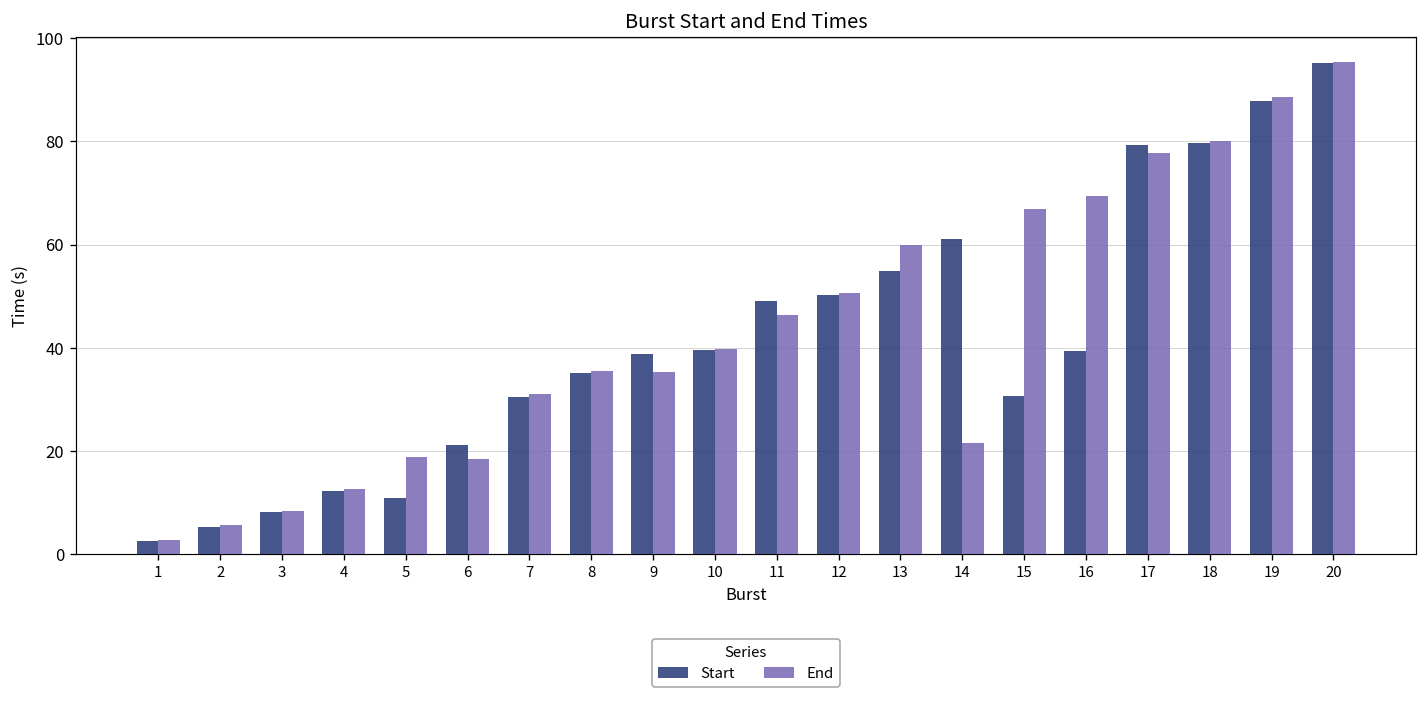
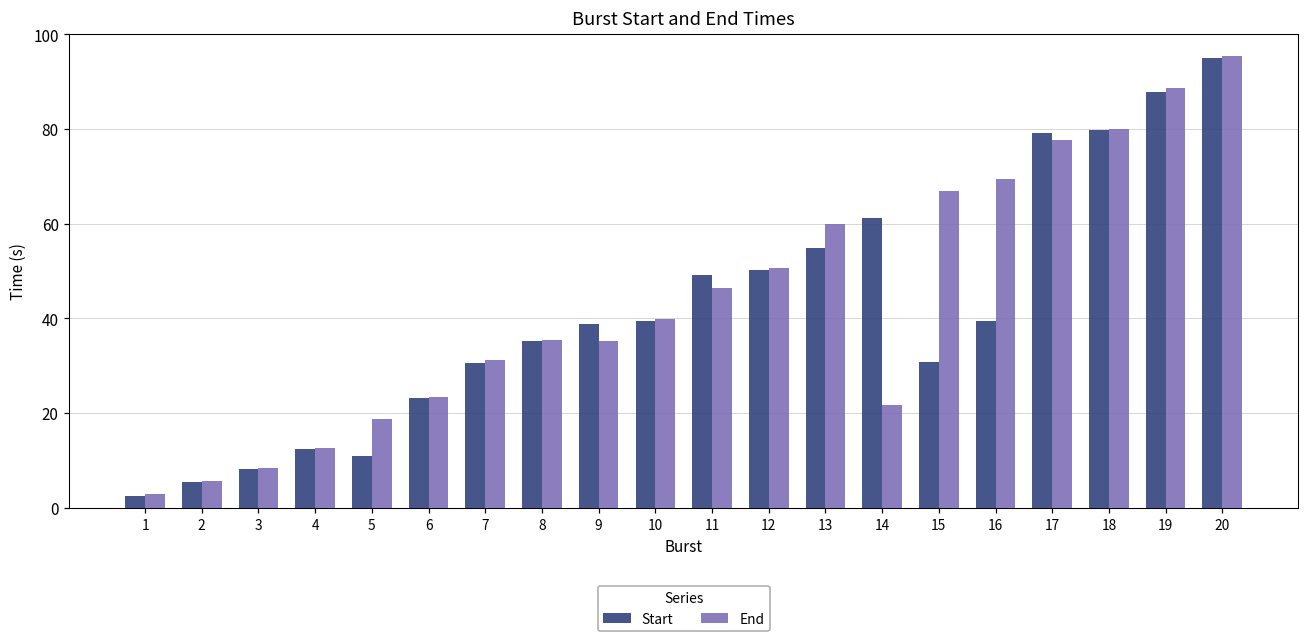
Start, 6: 21 -> 23
End, 6: 19 -> 23
